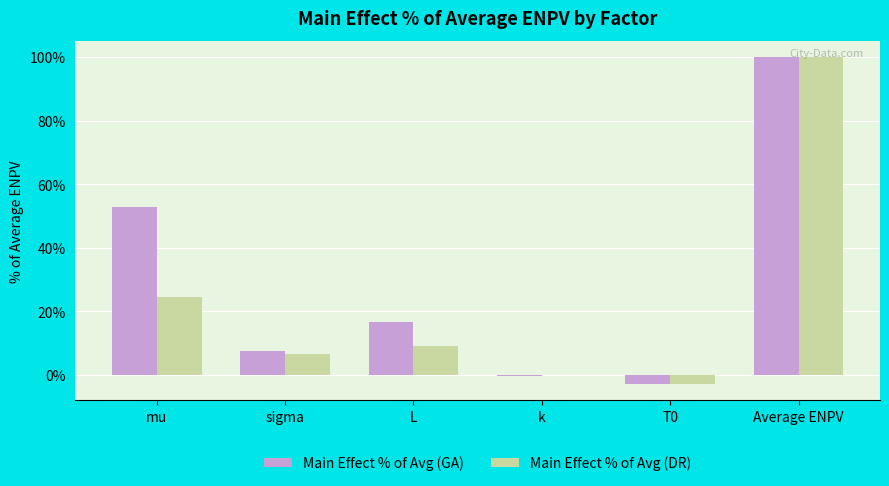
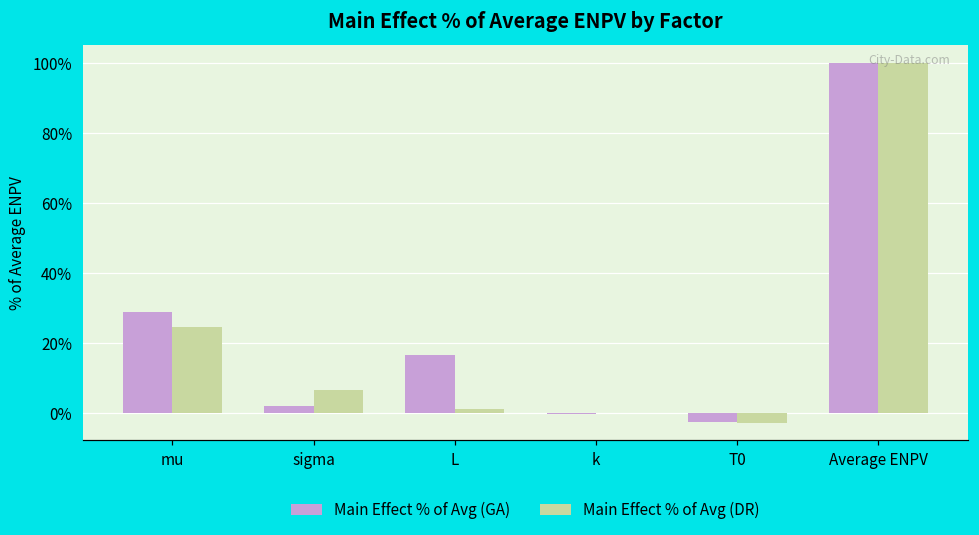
Main Effect % of Avg (GA), mu: 53% -> 29%
Main Effect % of Avg (GA), sigma: 7% -> 2%
Main Effect % of Avg (DR), L: 9% -> 1%
